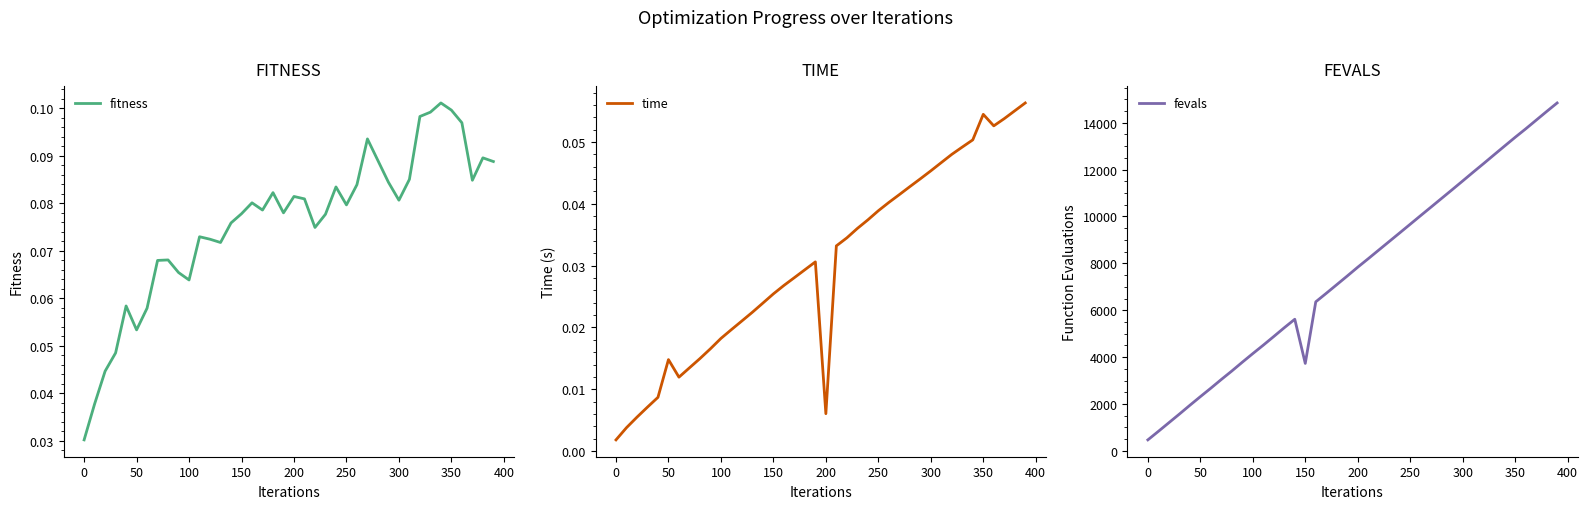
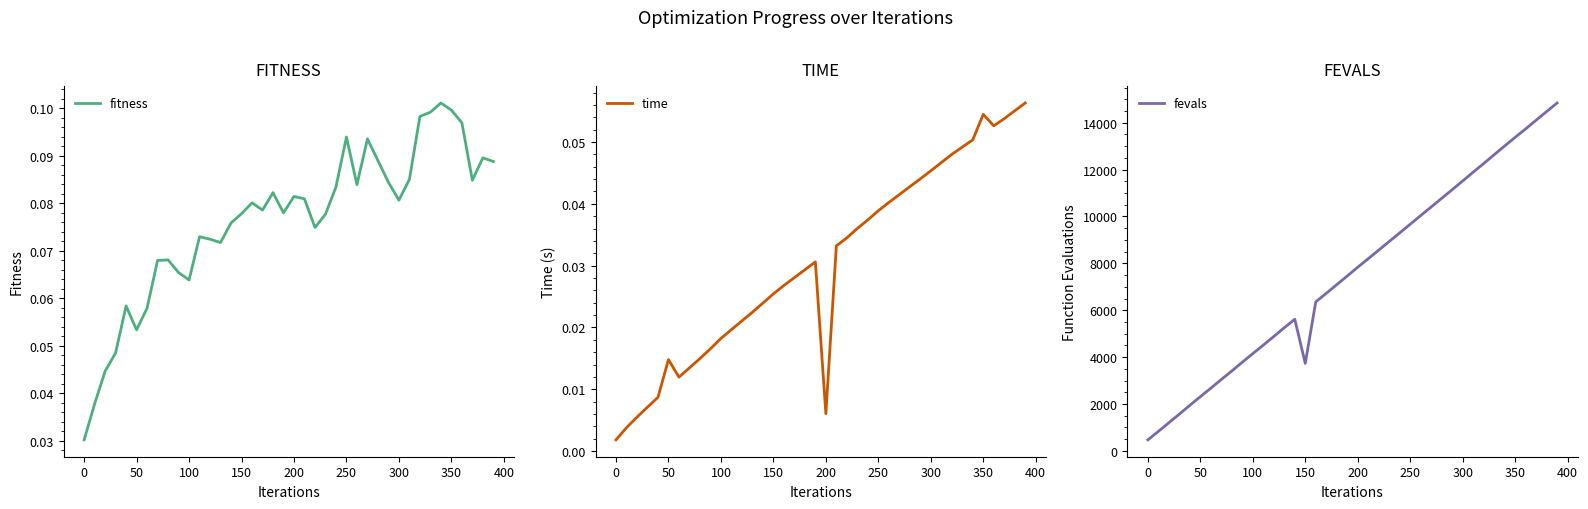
FITNESS, 250: 0.080 -> 0.094
